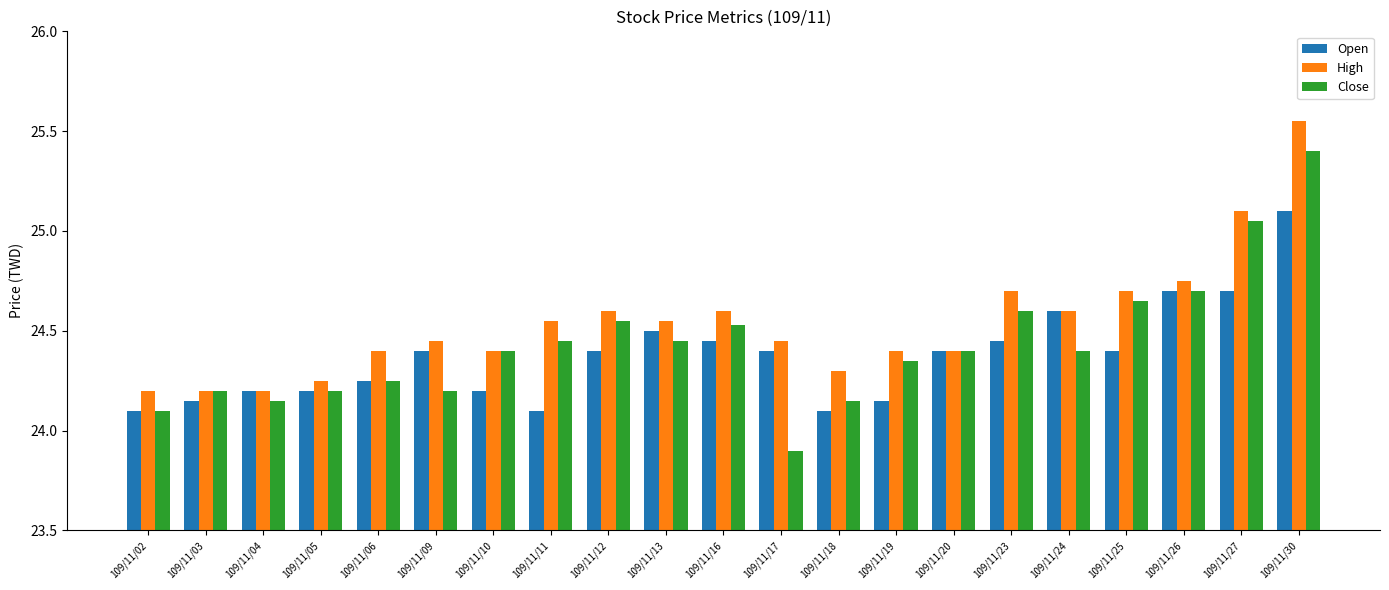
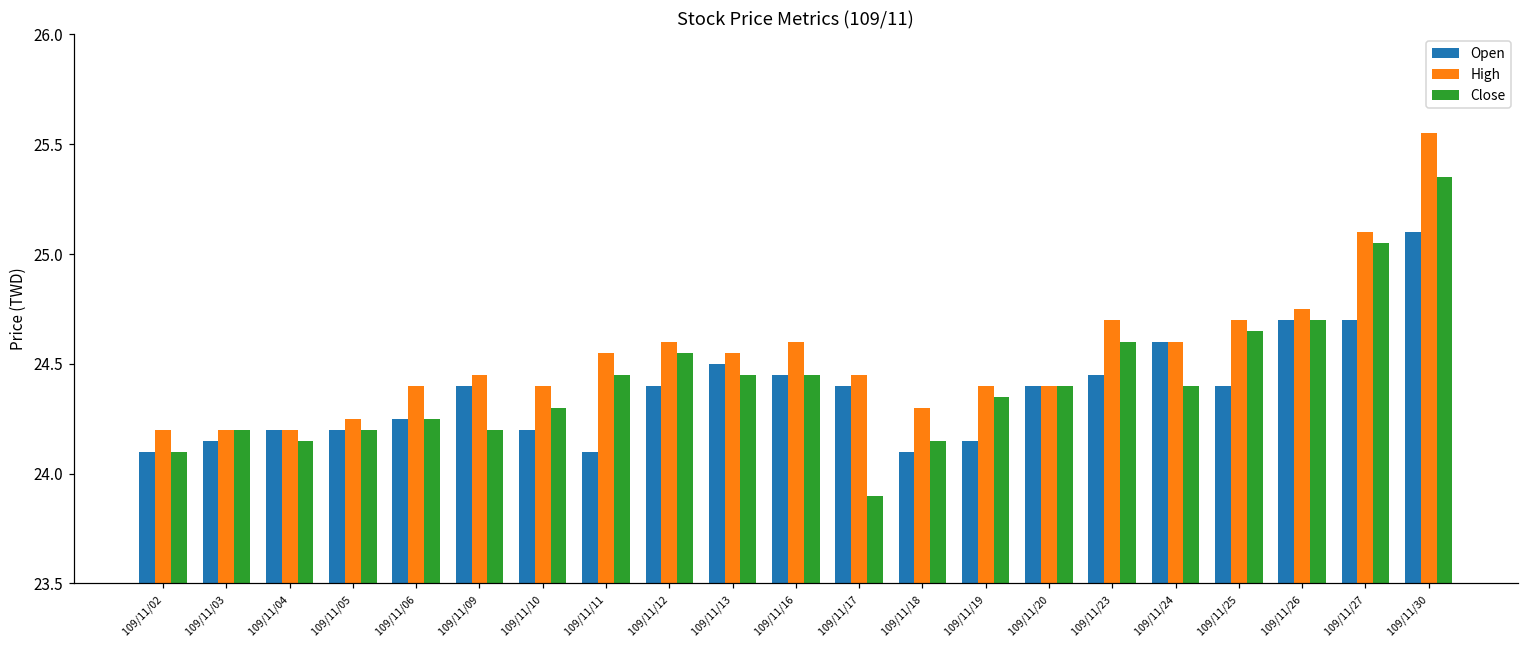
Close, 109/11/10: 24.4 -> 24.3
Close, 109/11/16: 24.53 -> 24.45
Close, 109/11/30: 25.40 -> 25.35
